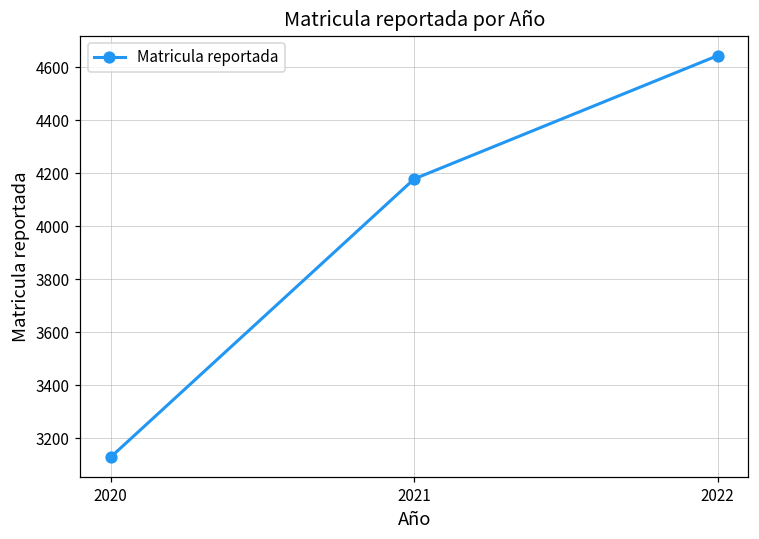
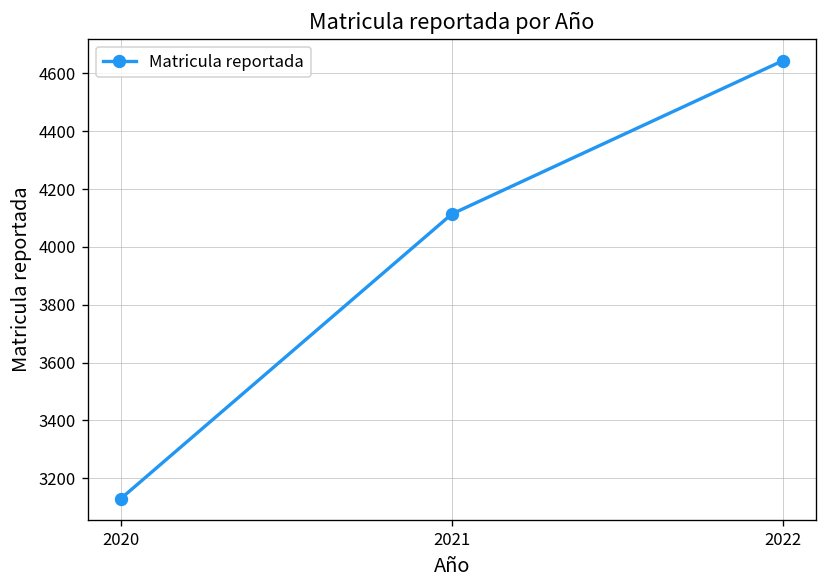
2021: 4180 -> 4110
